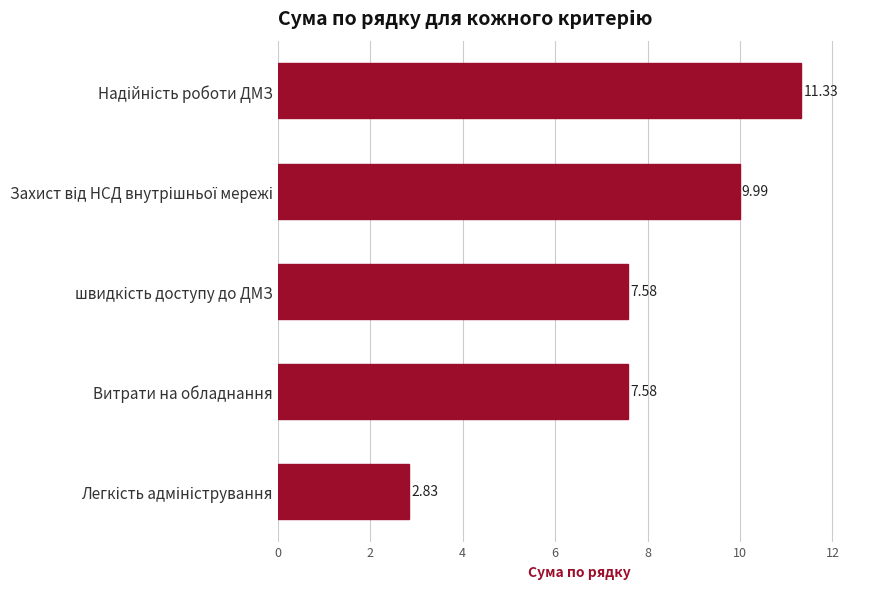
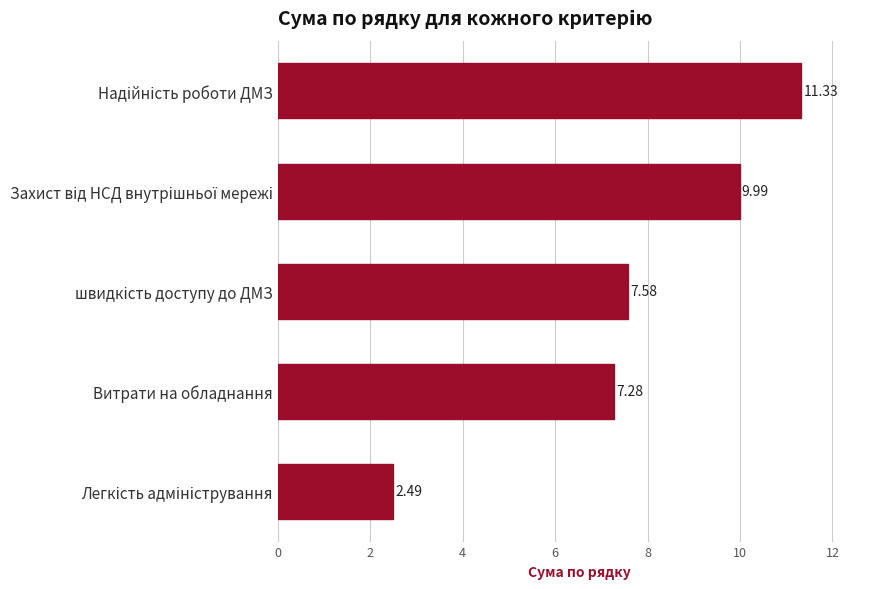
Витрати на обладнання: 7.58 -> 7.28
Легкість адміністрування: 2.83 -> 2.49
